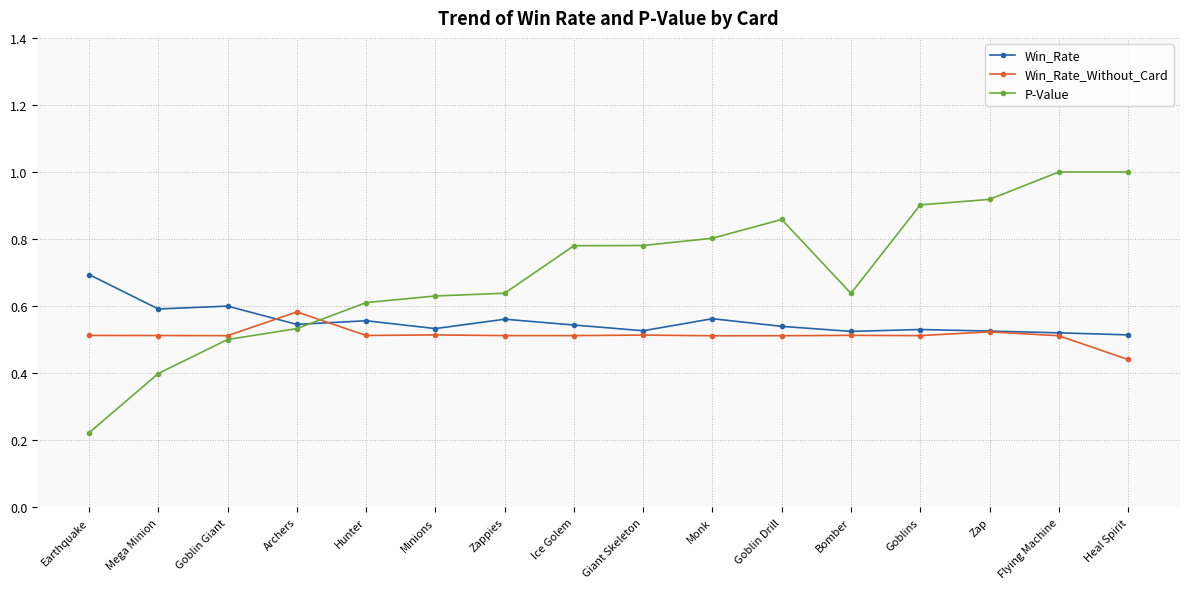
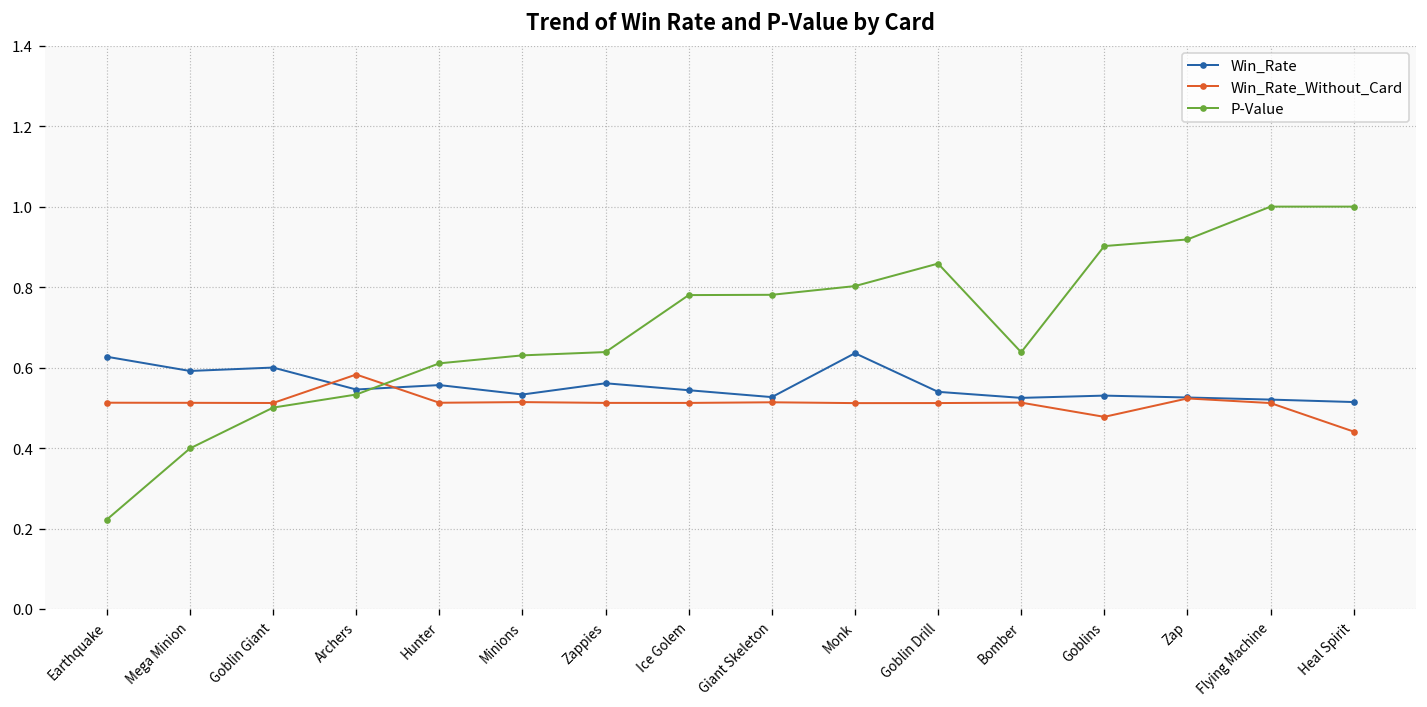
Win_Rate, Earthquake: 0.69 -> 0.63
Win_Rate, Monk: 0.56 -> 0.64
Win_Rate_Without_Card, Goblins: 0.51 -> 0.48
